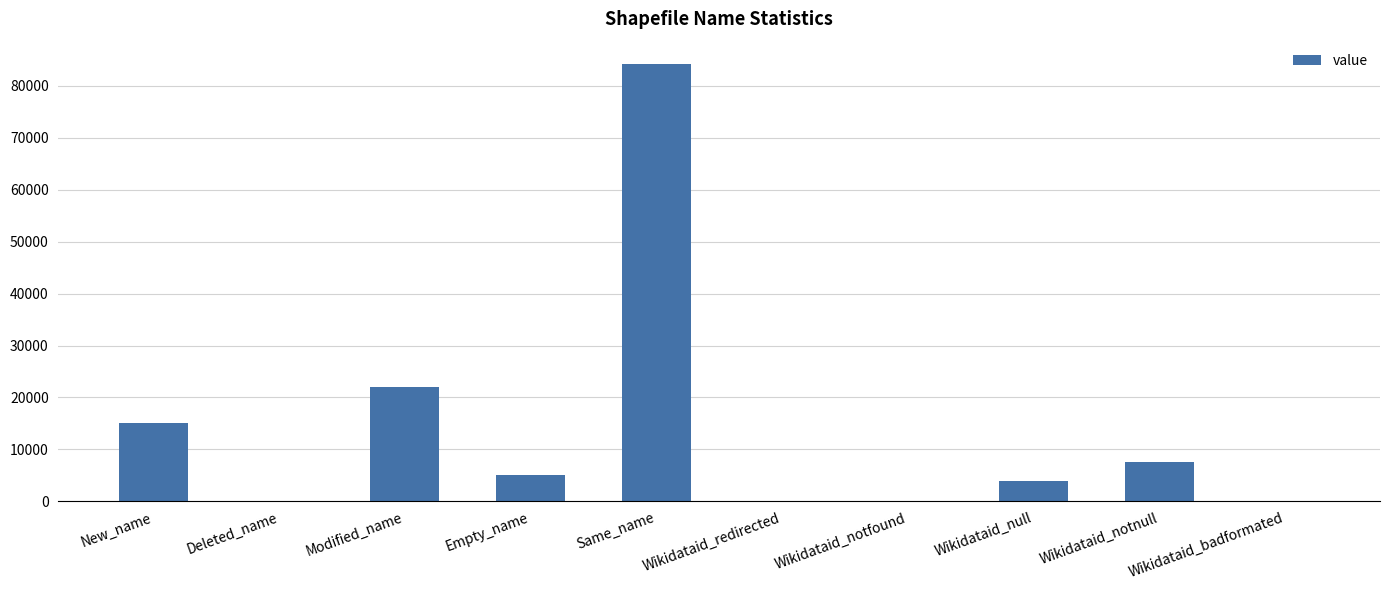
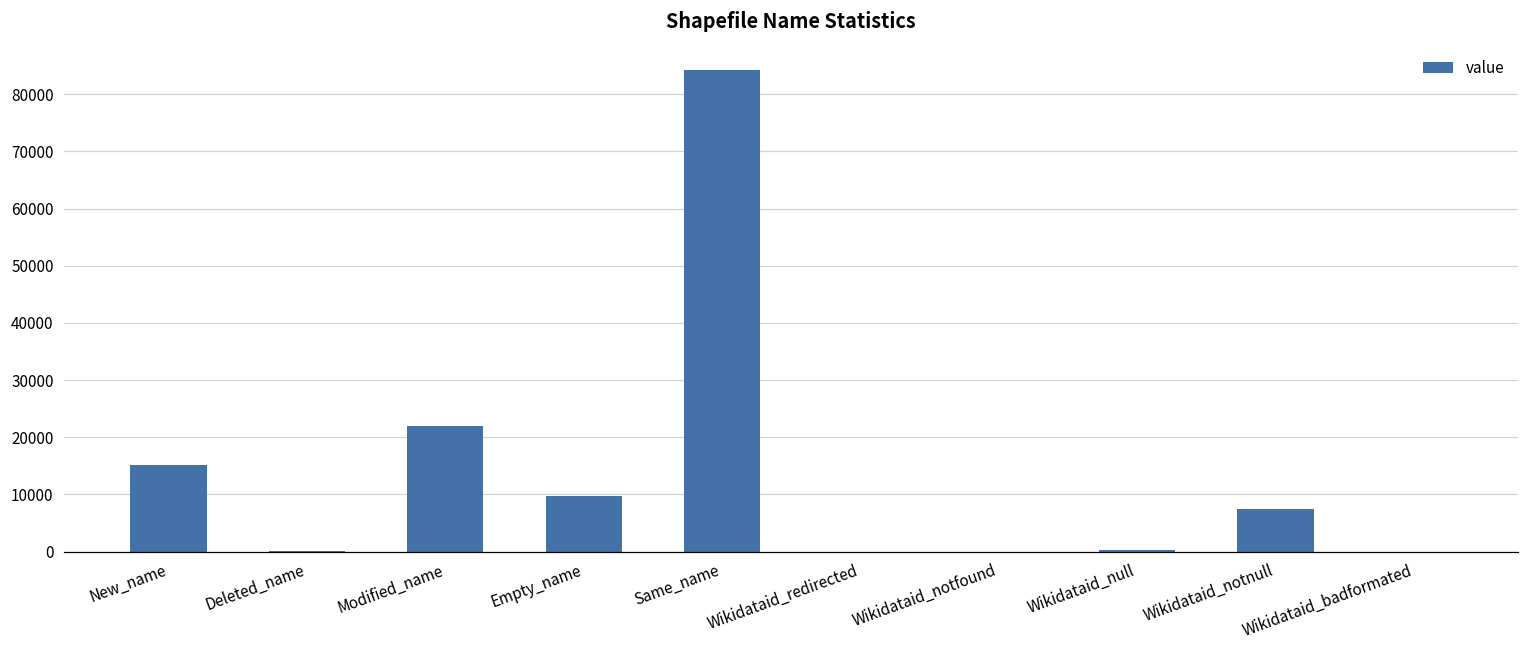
Empty_name: 5000 -> 10000
Wikidataid_null: 4000 -> 0
